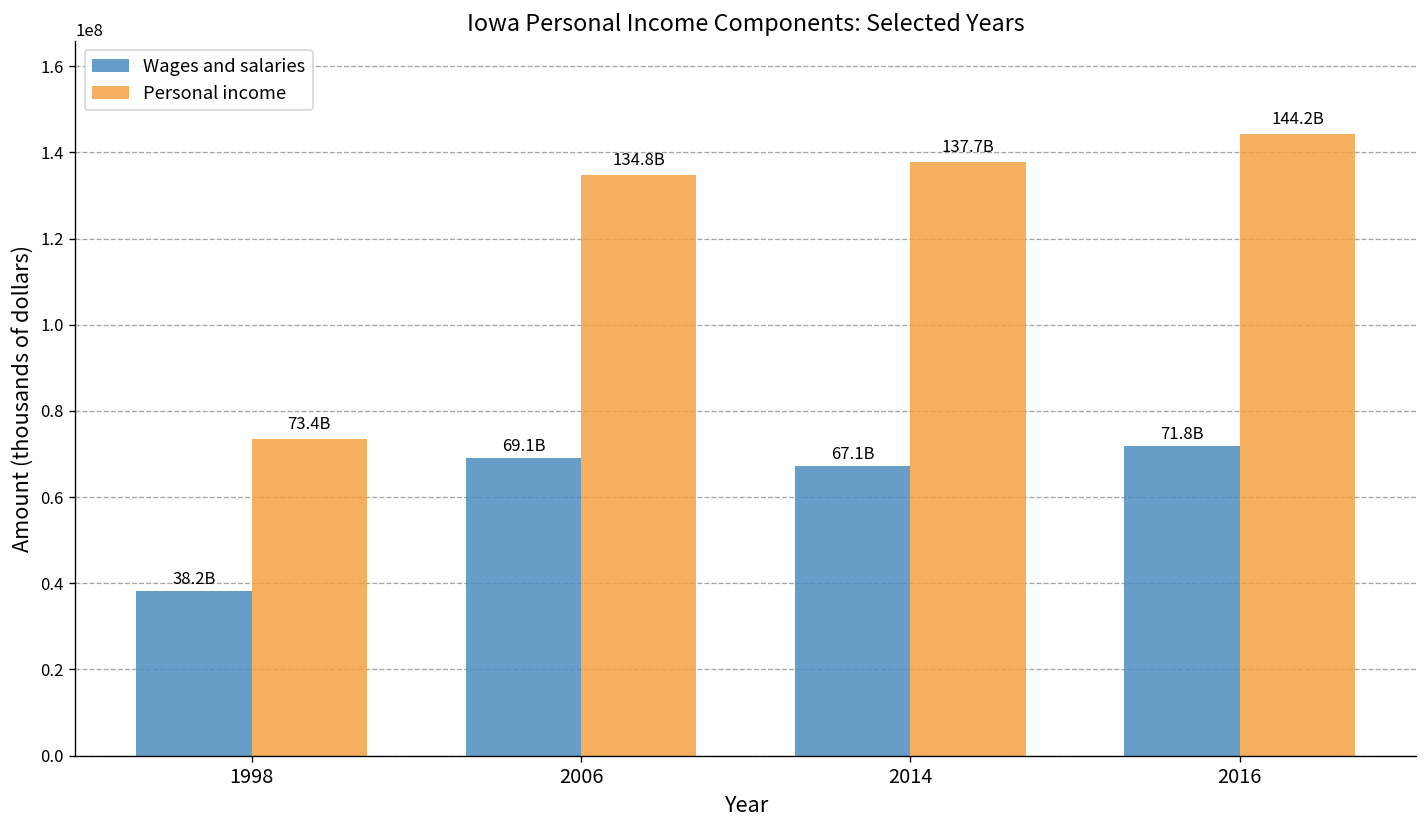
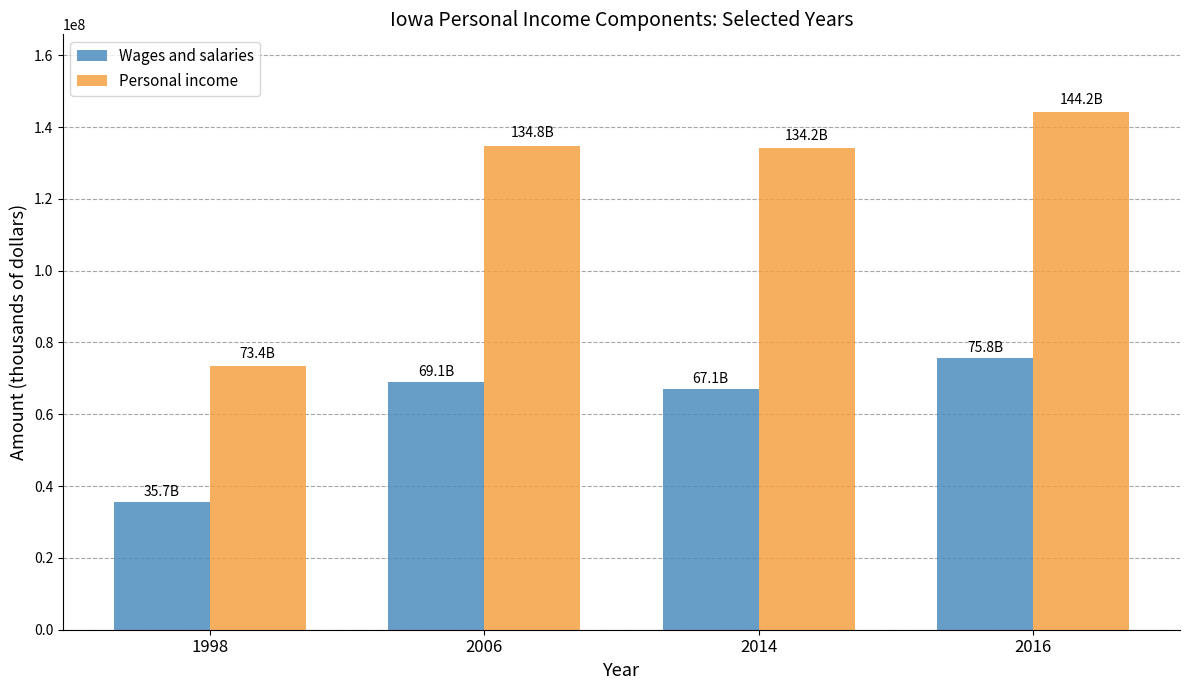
Wages and salaries, 1998: 38.2B -> 35.7B
Personal income, 2014: 137.7B -> 134.2B
Wages and salaries, 2016: 71.8B -> 75.8B
